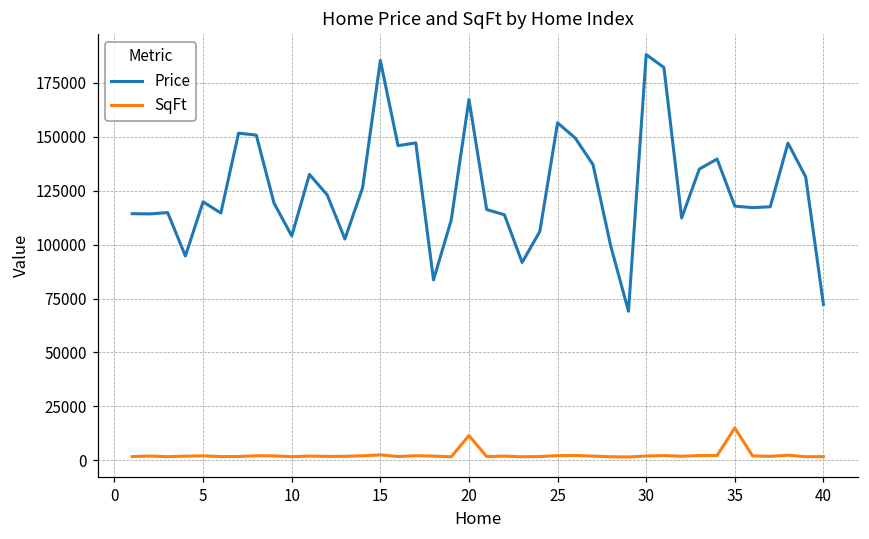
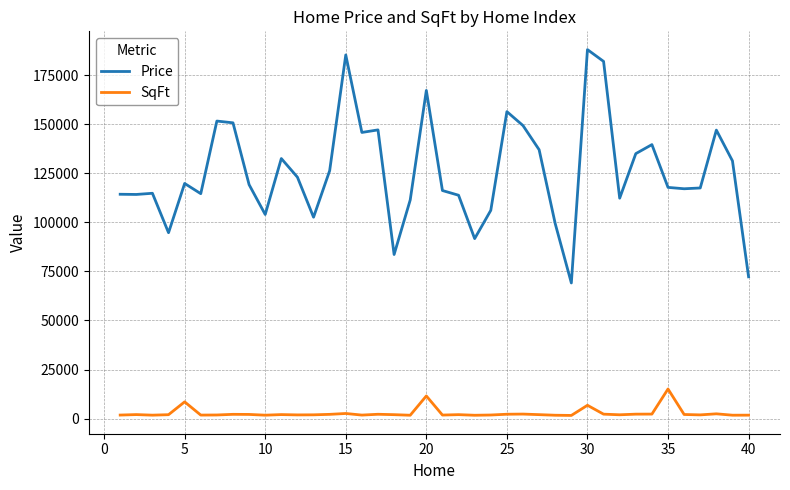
SqFt, 5: 2000 -> 9000
SqFt, 30: 2000 -> 7000
